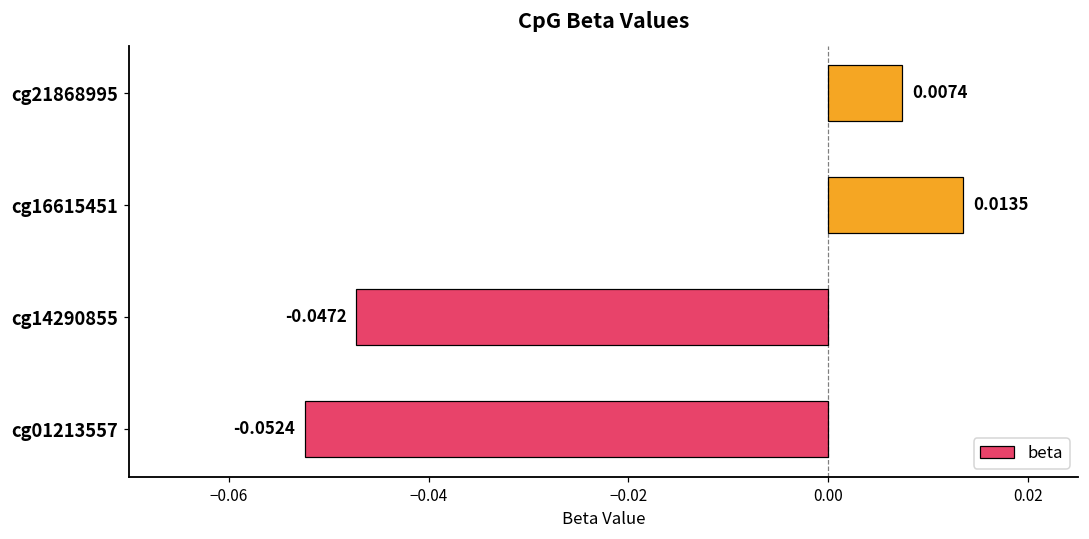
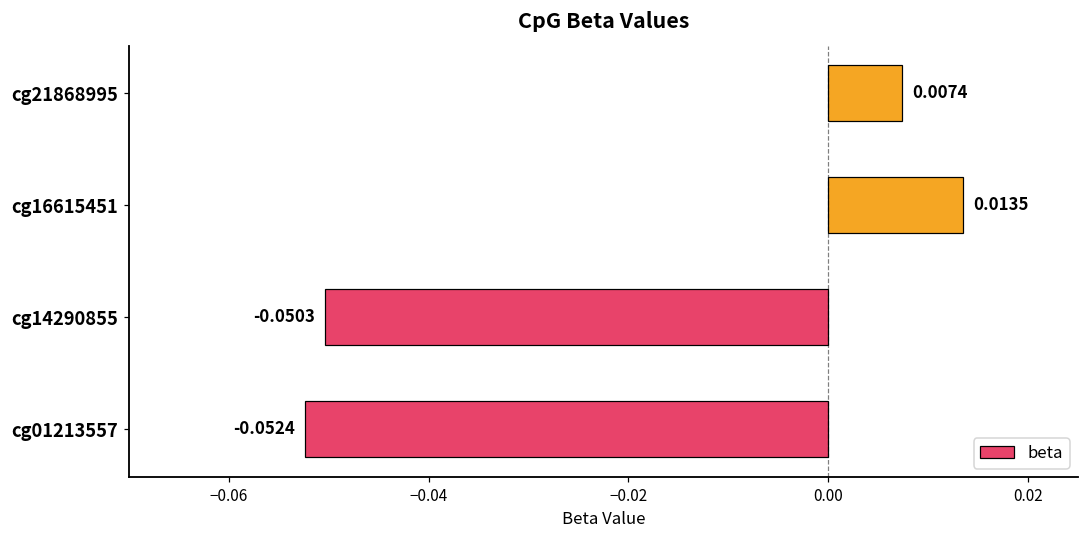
cg14290855: -0.0472 -> -0.0503
